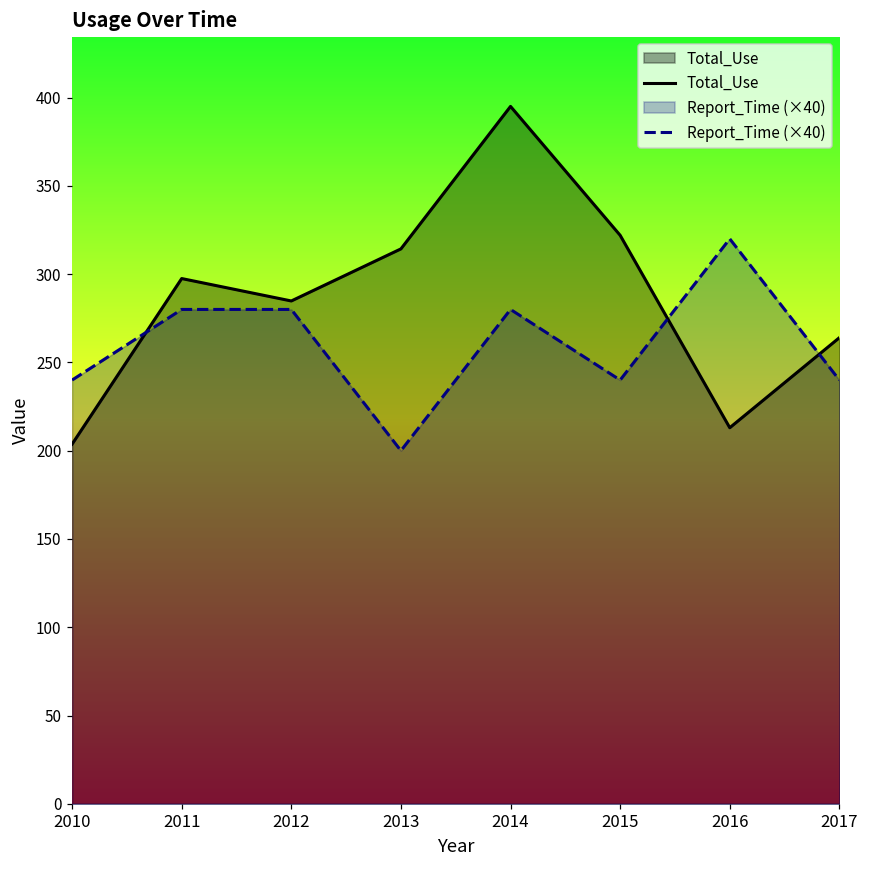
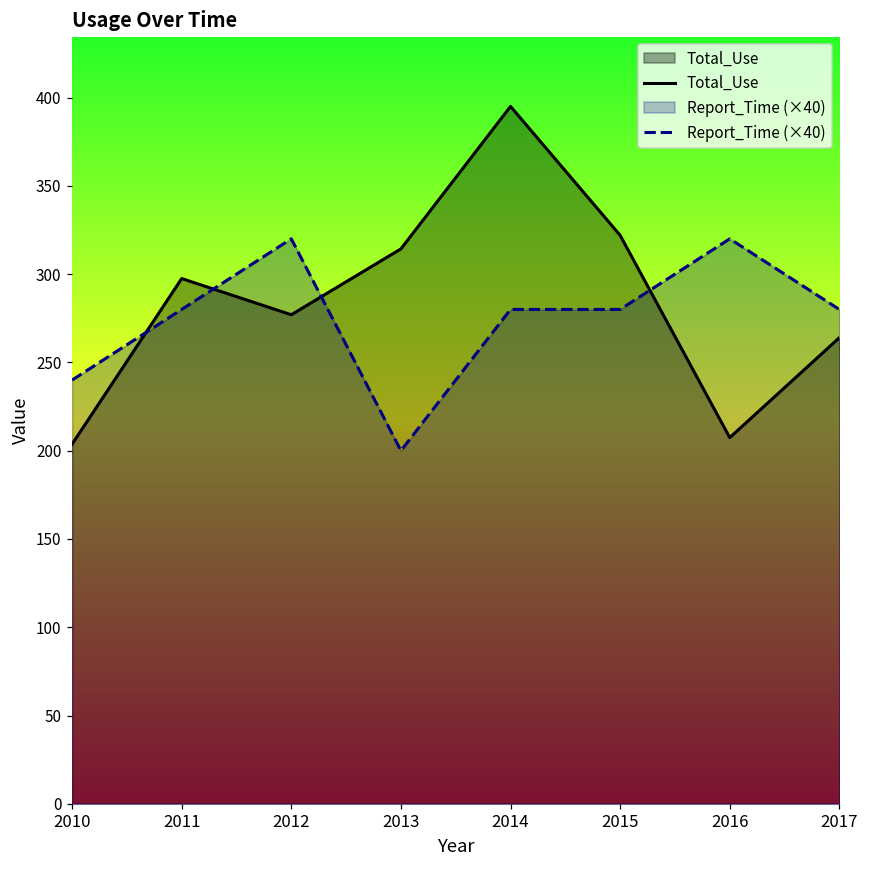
Total_Use, 2012: 285 -> 277
Report_Time (×40), 2012: 280 -> 320
Report_Time (×40), 2015: 240 -> 280
Total_Use, 2016: 213 -> 207
Report_Time (×40), 2017: 240 -> 280
